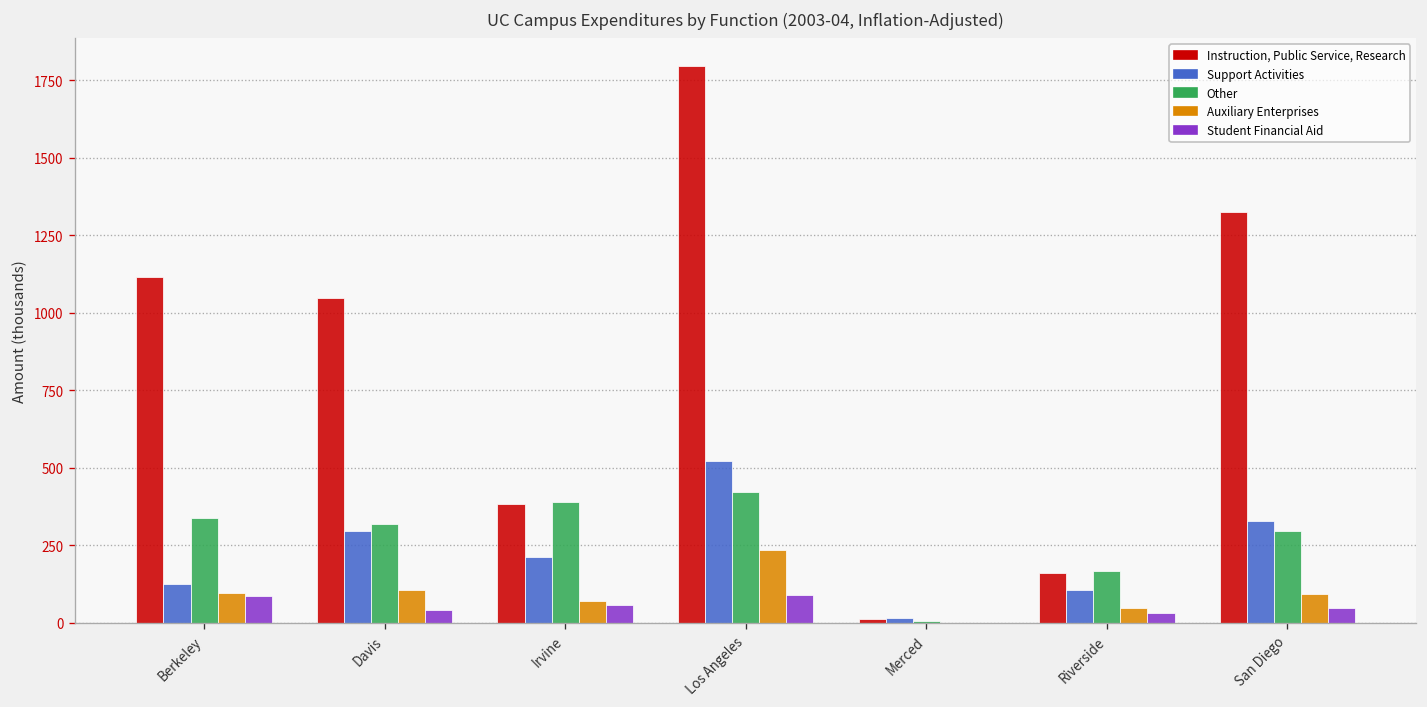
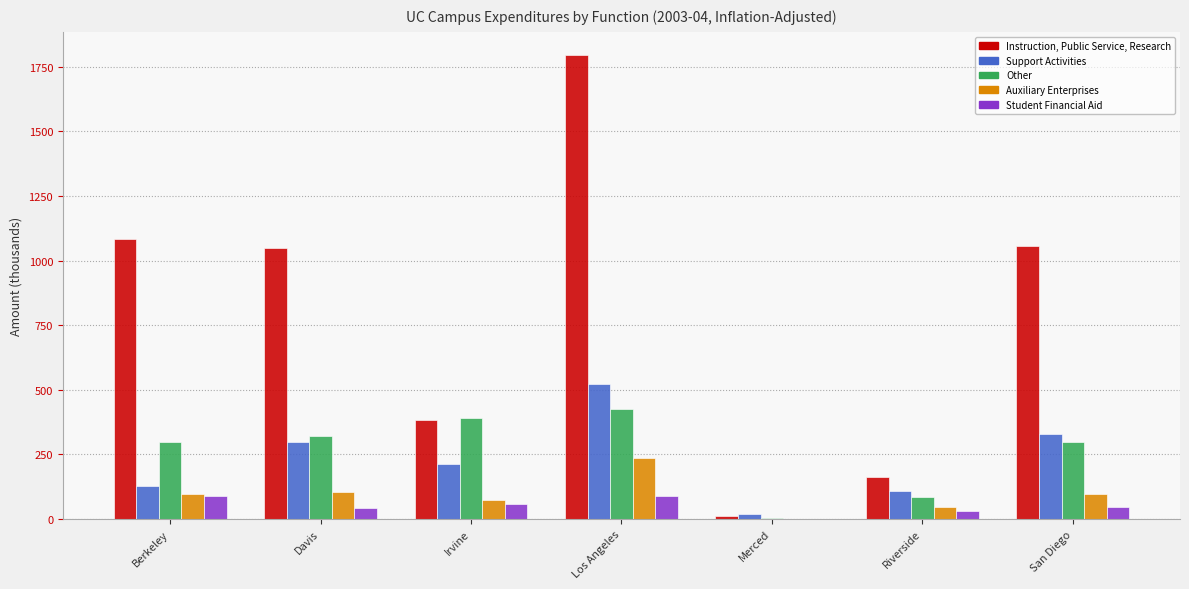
Instruction, Public Service, Research, Berkeley: 1110 -> 1080
Other, Berkeley: 340 -> 300
Other, Riverside: 170 -> 80
Instruction, Public Service, Research, San Diego: 1330 -> 1050
